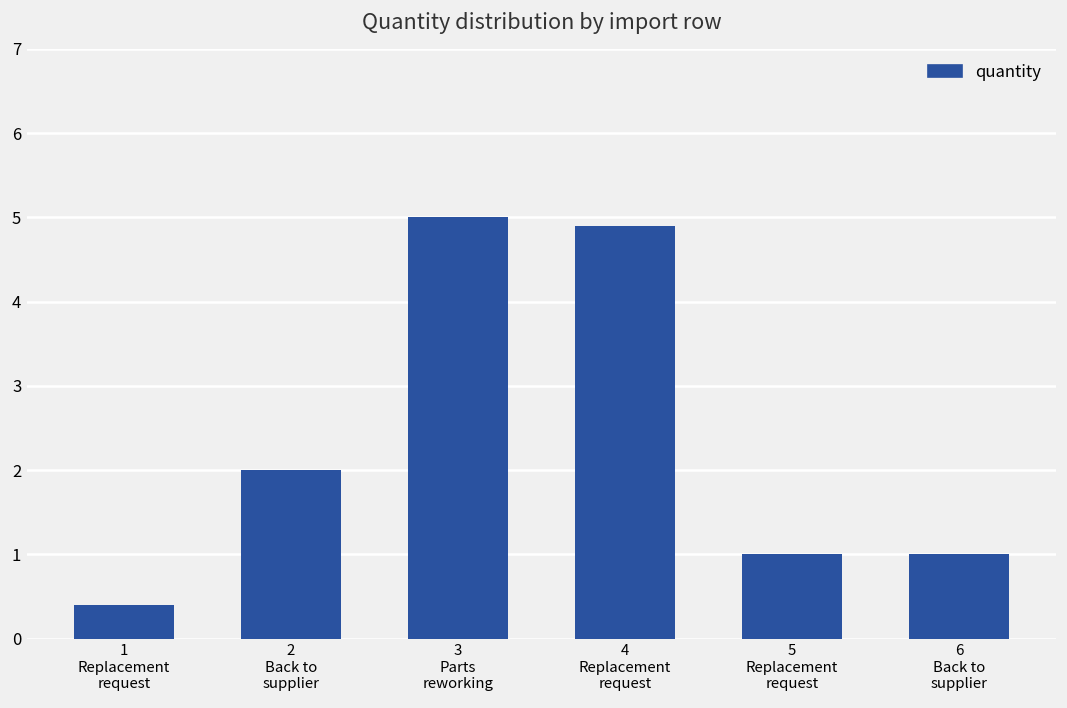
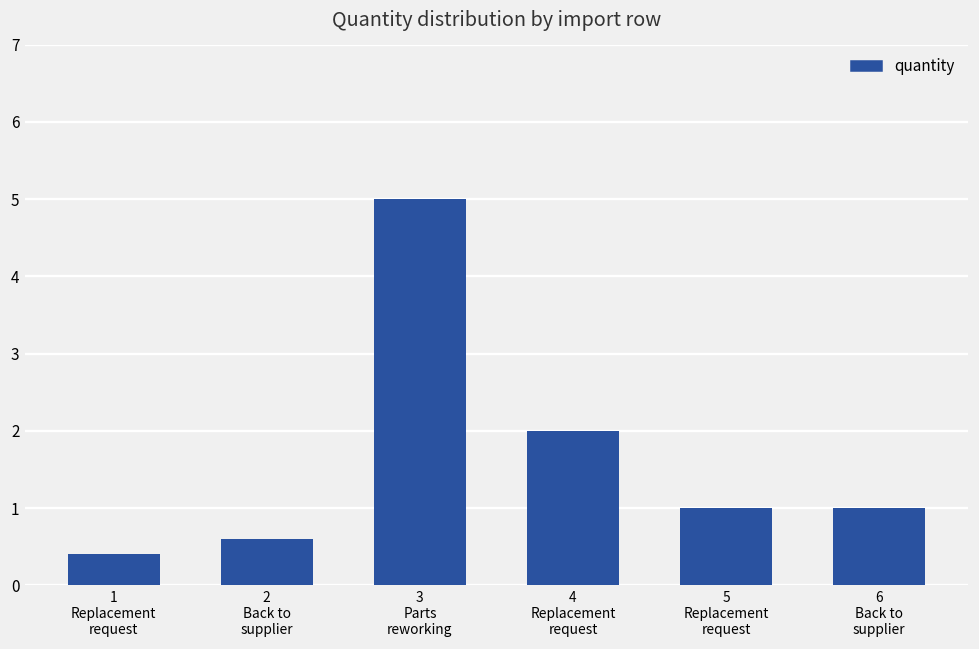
2 Back to supplier: 2.0 -> 0.6
4 Replacement request: 4.9 -> 2.0
